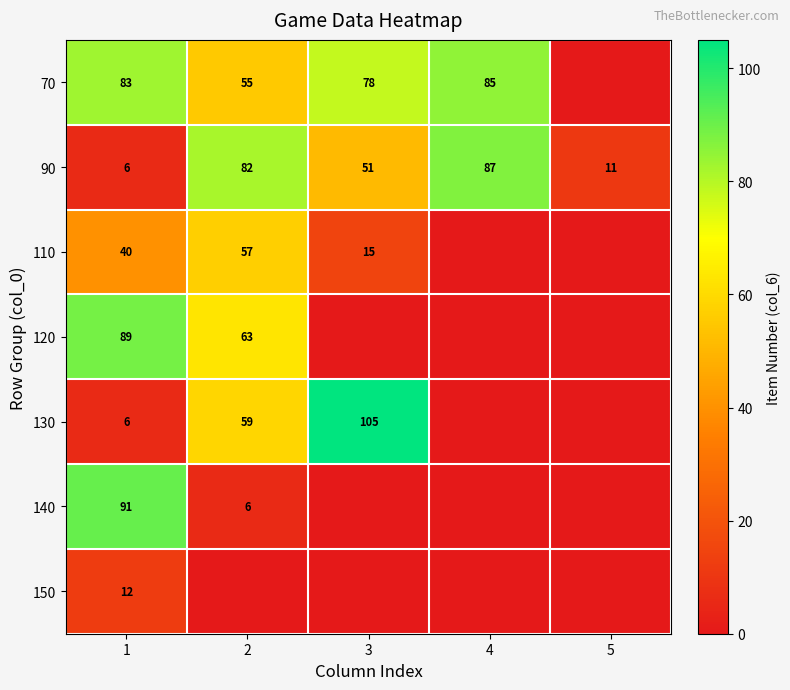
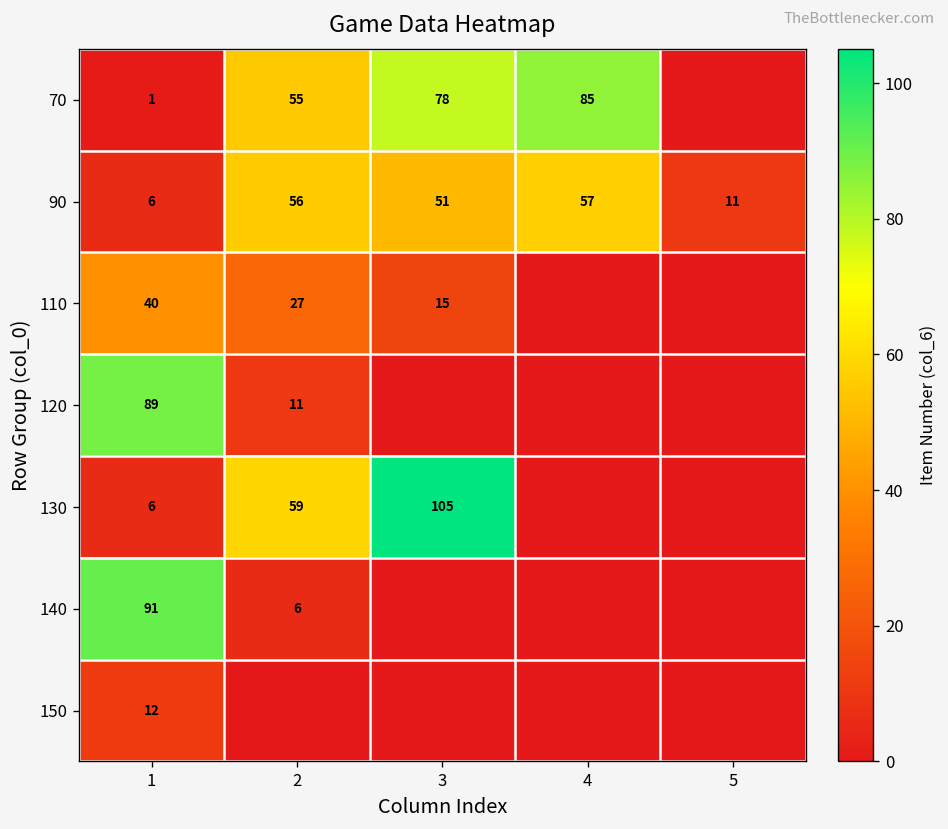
70, 1: 83 -> 1
90, 2: 82 -> 56
90, 4: 87 -> 57
110, 2: 57 -> 27
120, 2: 63 -> 11
